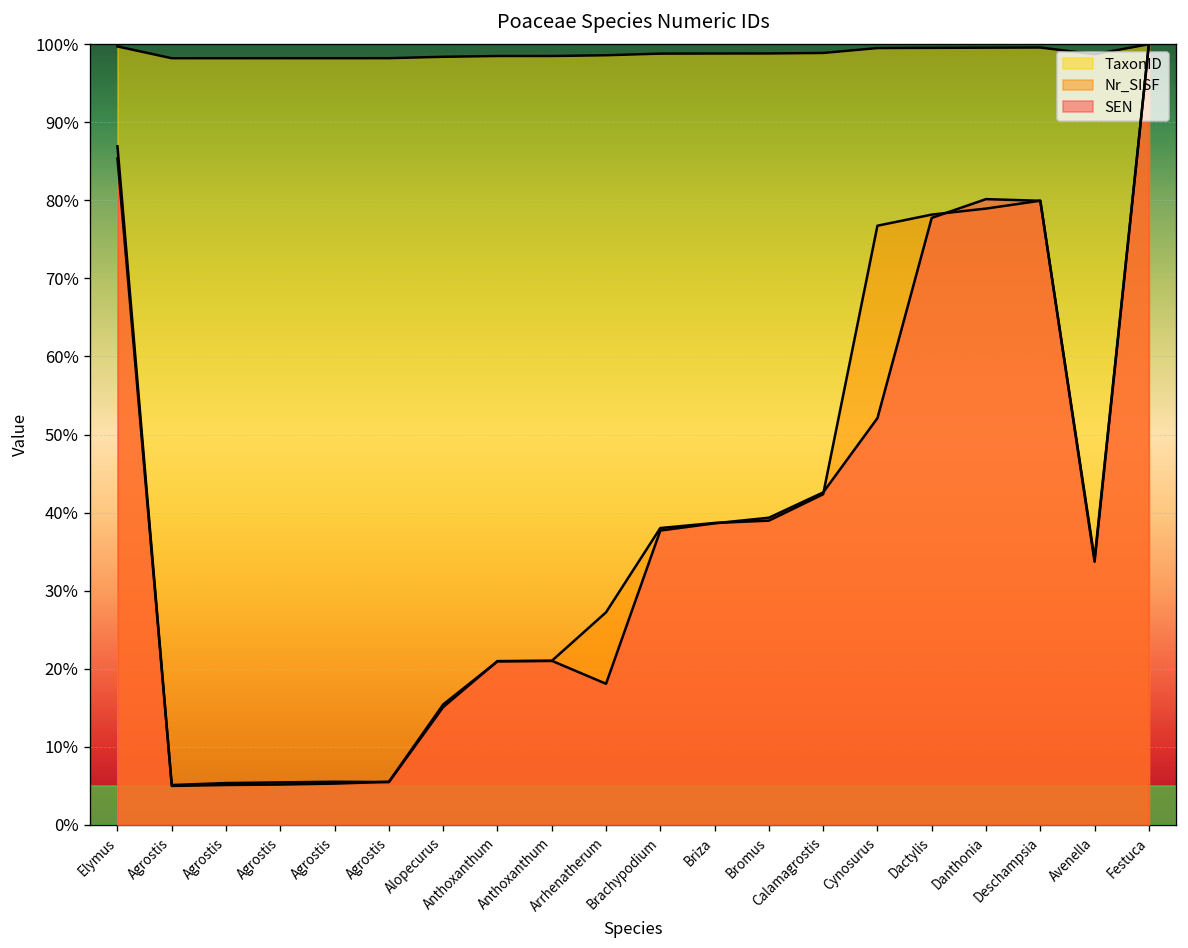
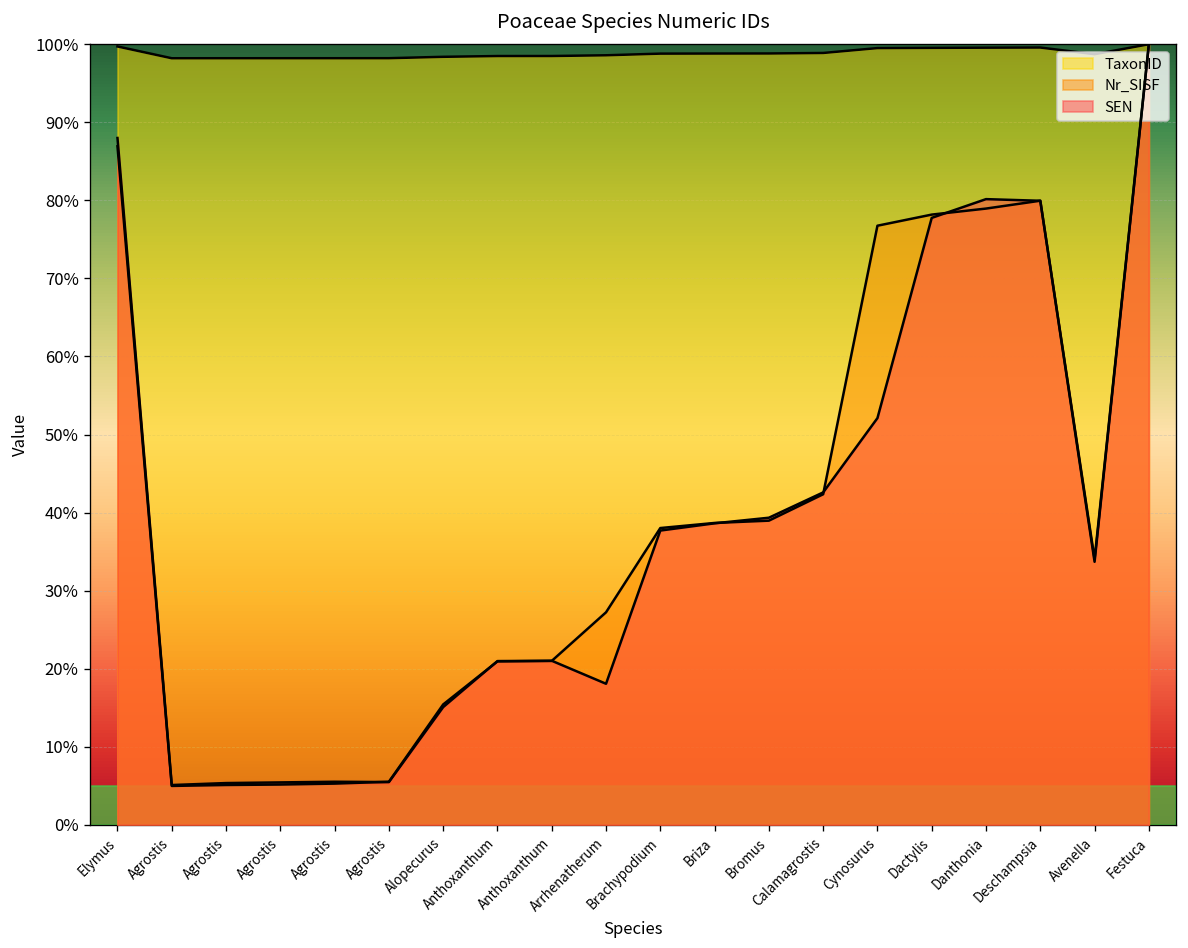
SEN, Elymus: 85% -> 88%
